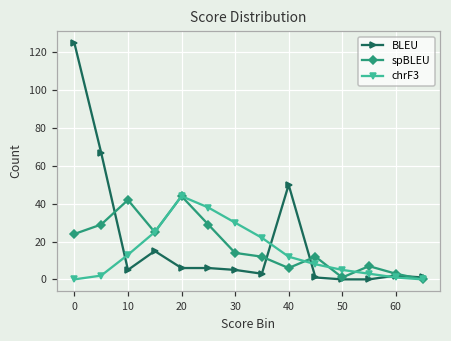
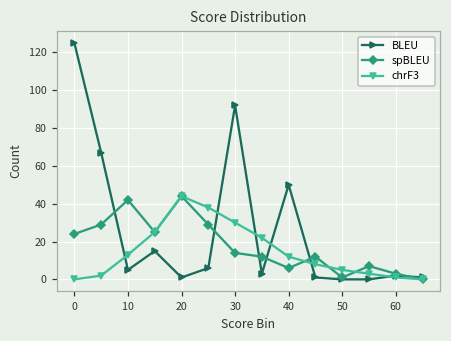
BLEU, 20: 6 -> 1
BLEU, 30: 5 -> 92
